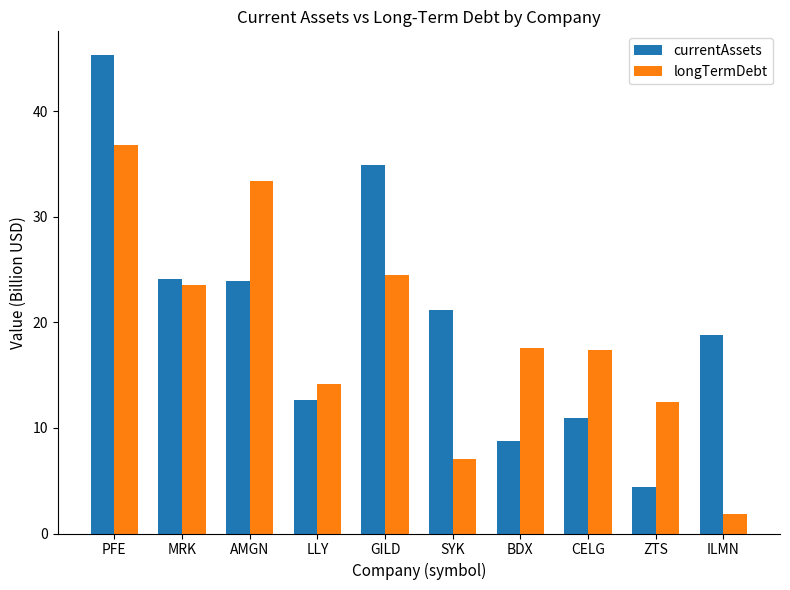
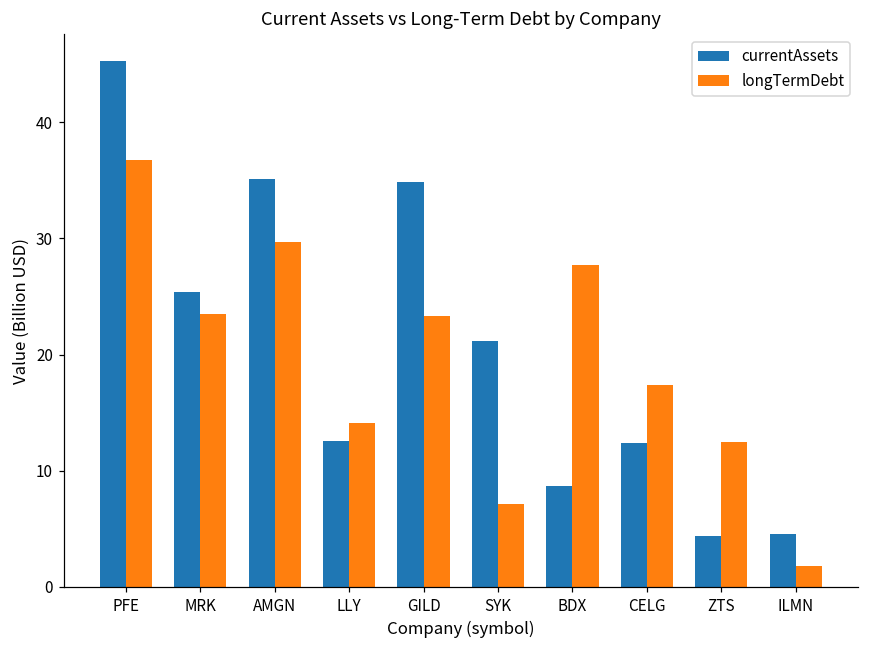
currentAssets, MRK: 24.1 -> 25.4
currentAssets, AMGN: 23.9 -> 35.2
longTermDebt, AMGN: 33.4 -> 29.7
longTermDebt, GILD: 24.5 -> 23.3
longTermDebt, BDX: 17.6 -> 27.7
currentAssets, CELG: 11.0 -> 12.4
currentAssets, ILMN: 18.8 -> 4.5
